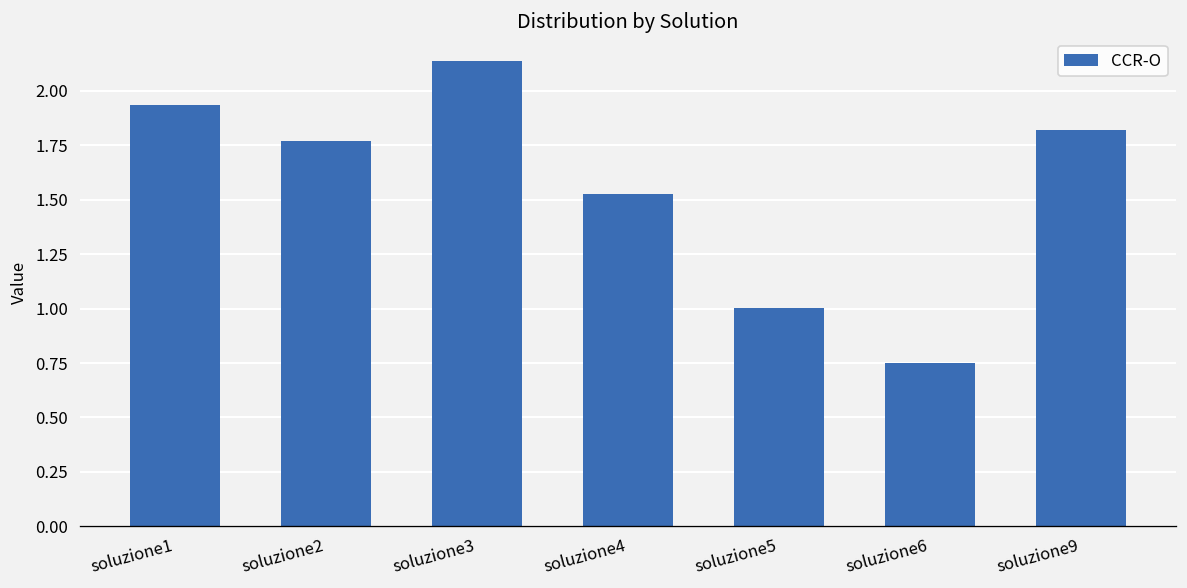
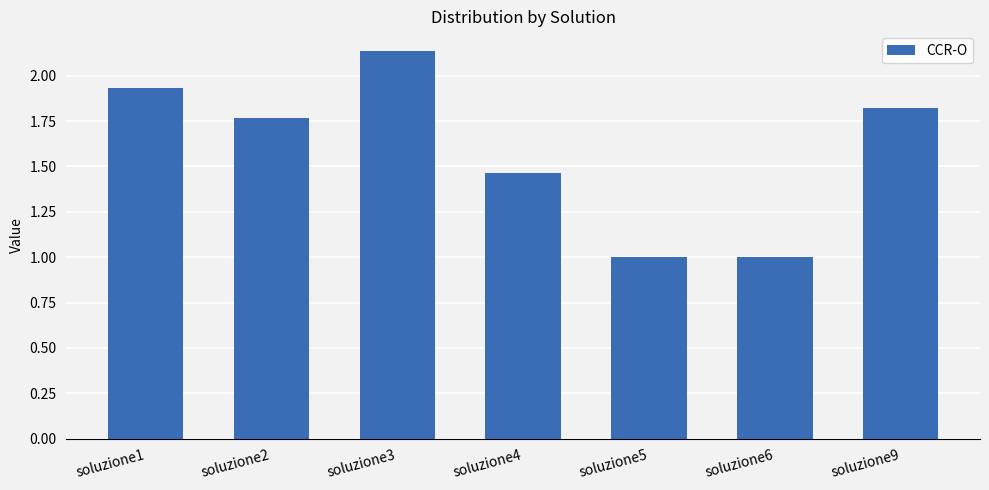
soluzione4: 1.52 -> 1.46
soluzione6: 0.75 -> 1.00
